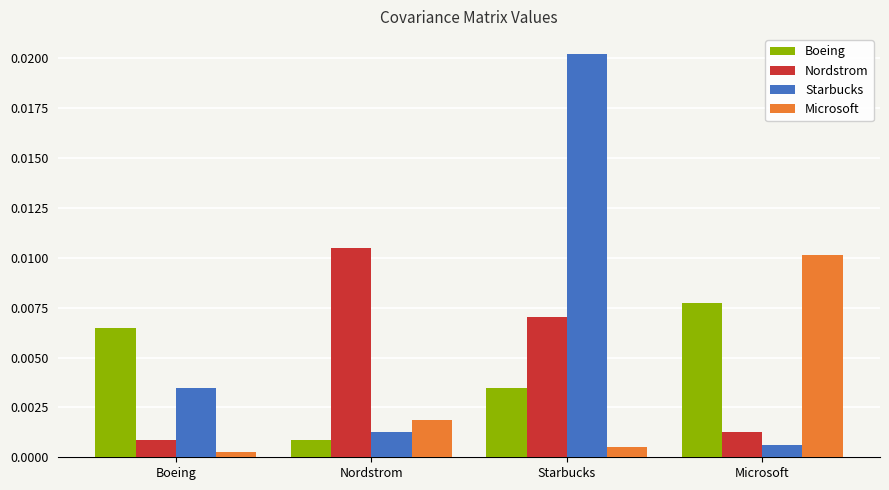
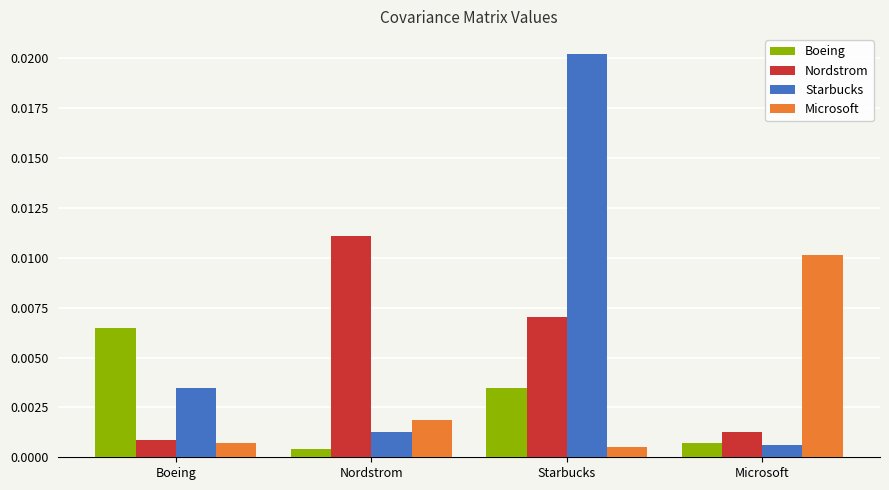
Microsoft, Boeing: 0.0002 -> 0.0007
Boeing, Nordstrom: 0.0009 -> 0.0004
Nordstrom, Nordstrom: 0.0105 -> 0.0111
Boeing, Microsoft: 0.0077 -> 0.0007
